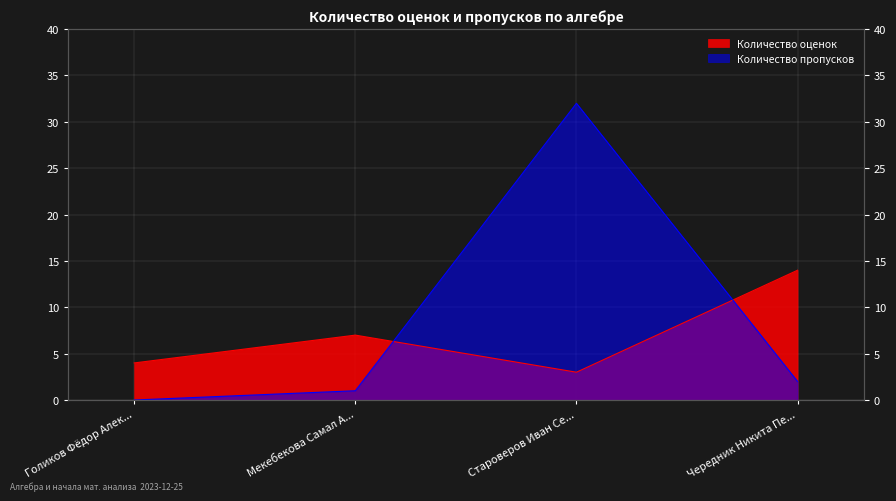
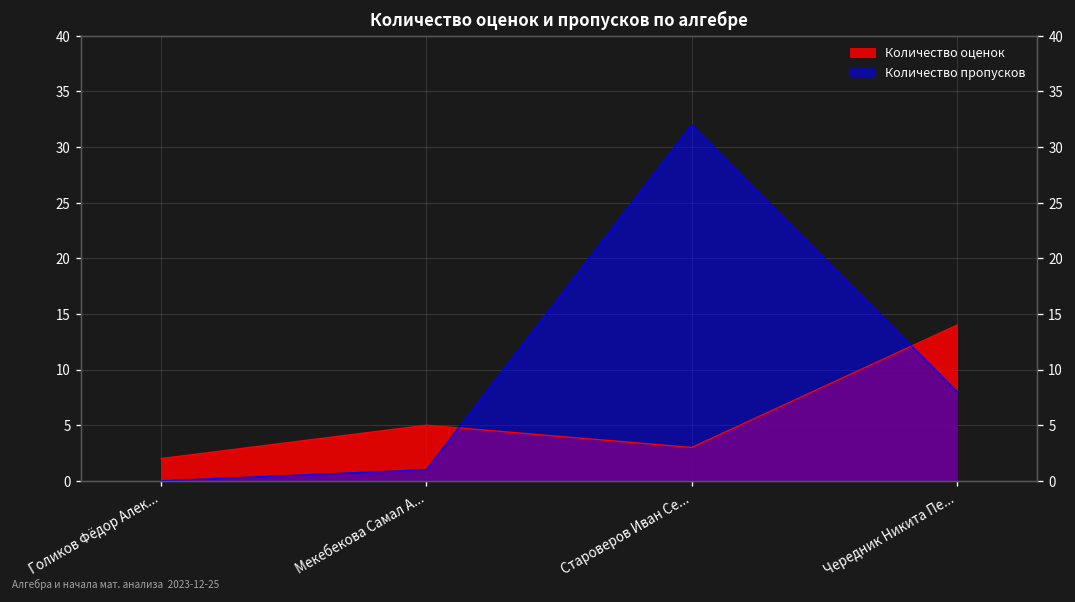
Количество оценок, Голиков Фёдор Алек...: 4 -> 2
Количество оценок, Мекебекова Самал А...: 7 -> 5
Количество пропусков, Чередник Никита Пе...: 2 -> 8
